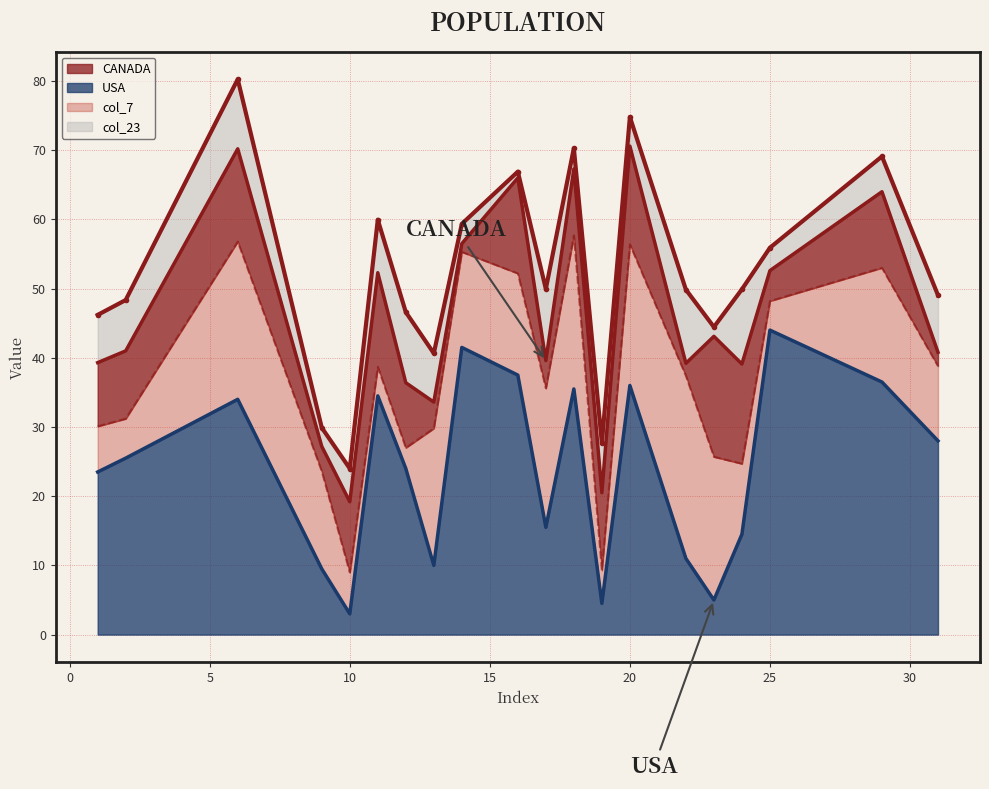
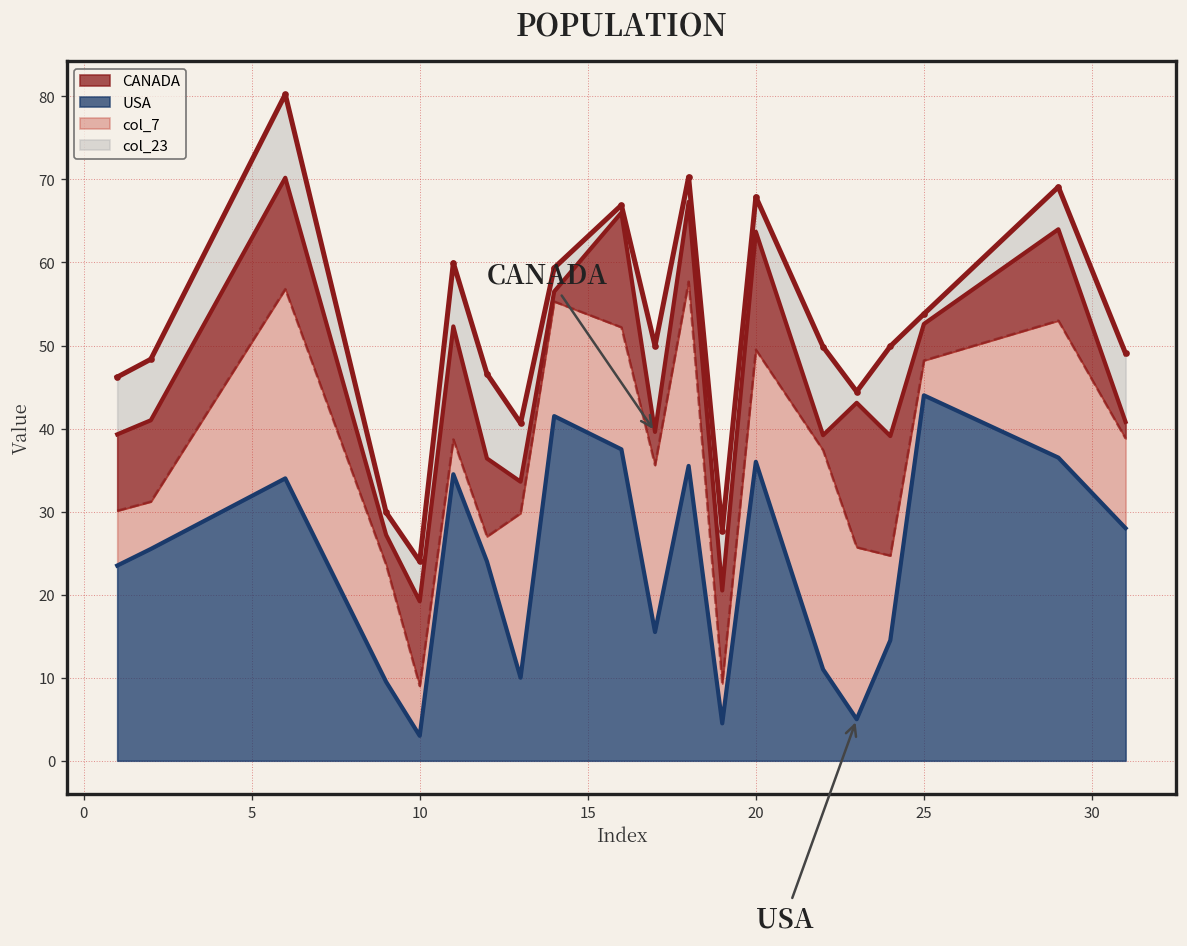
col_7, 20: 20 -> 14
col_23, 25: 3 -> 1
